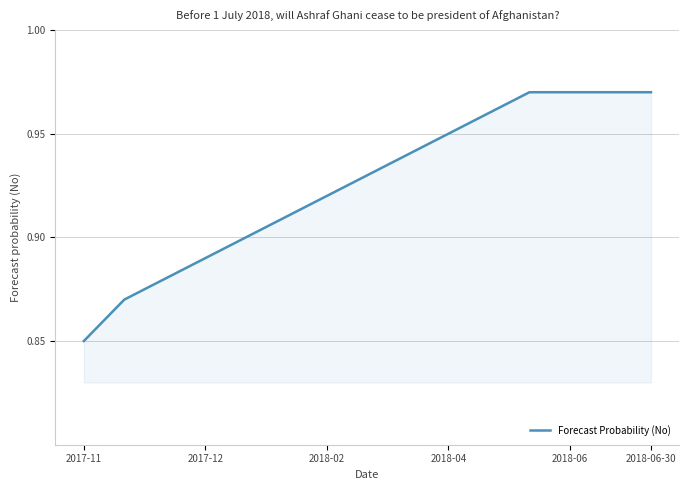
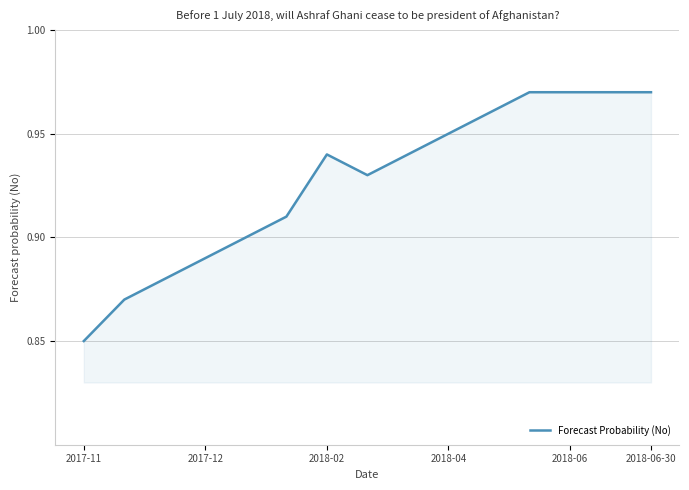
2018-02: 0.92 -> 0.94
